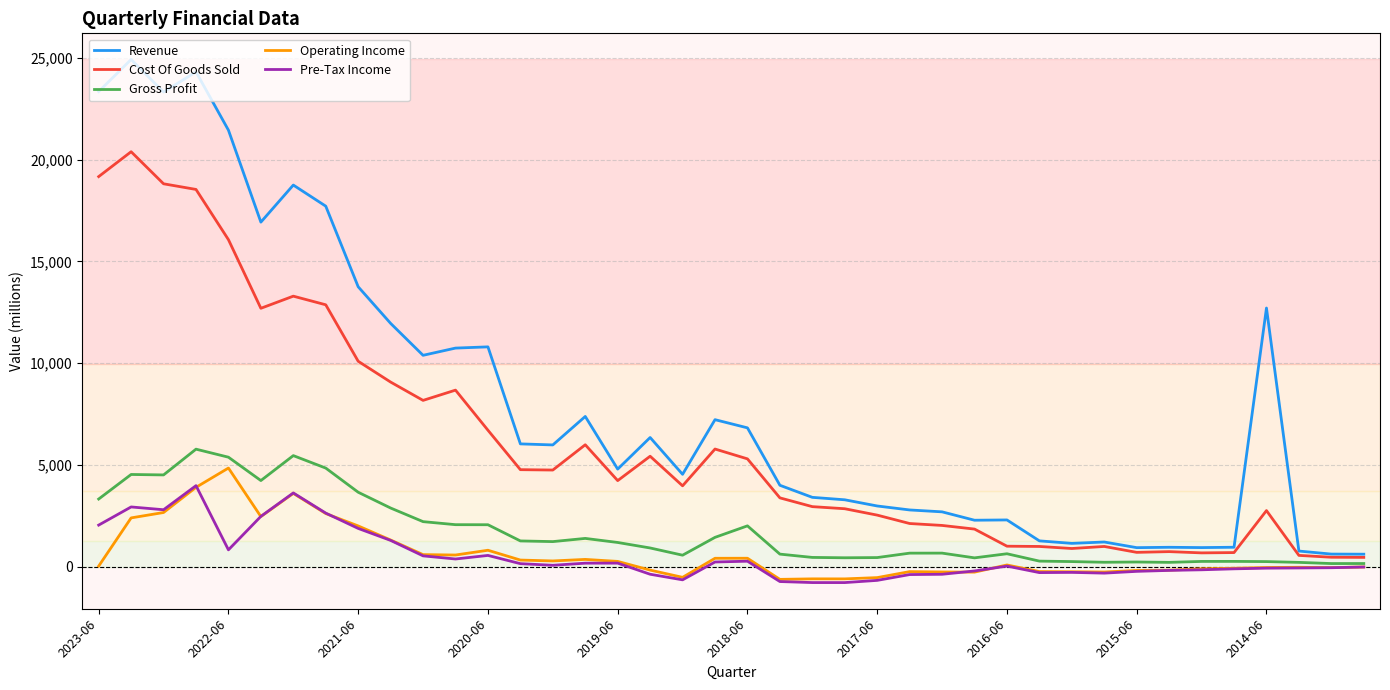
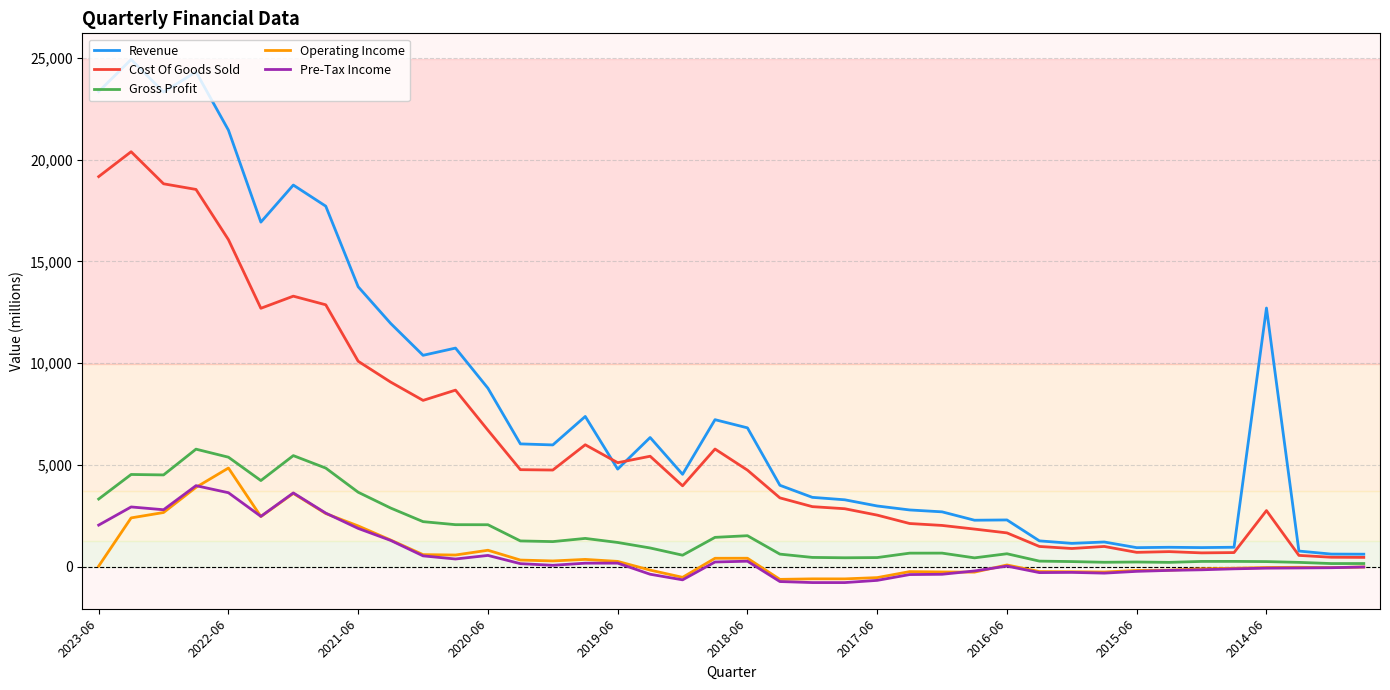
Pre-Tax Income, 2022-06: 800 -> 3,600
Revenue, 2020-06: 10,800 -> 8,800
Cost Of Goods Sold, 2019-06: 4,200 -> 5,100
Cost Of Goods Sold, 2018-06: 5,300 -> 4,700
Gross Profit, 2018-06: 2,000 -> 1,500
Cost Of Goods Sold, 2016-06: 1,000 -> 1,700
